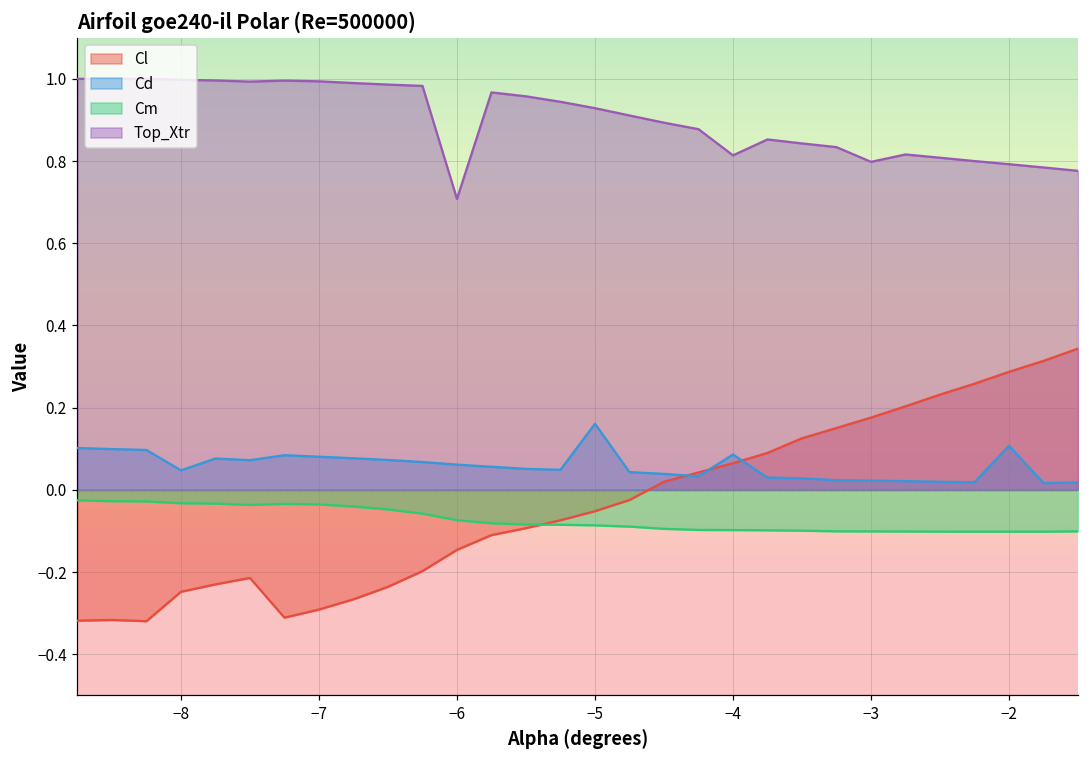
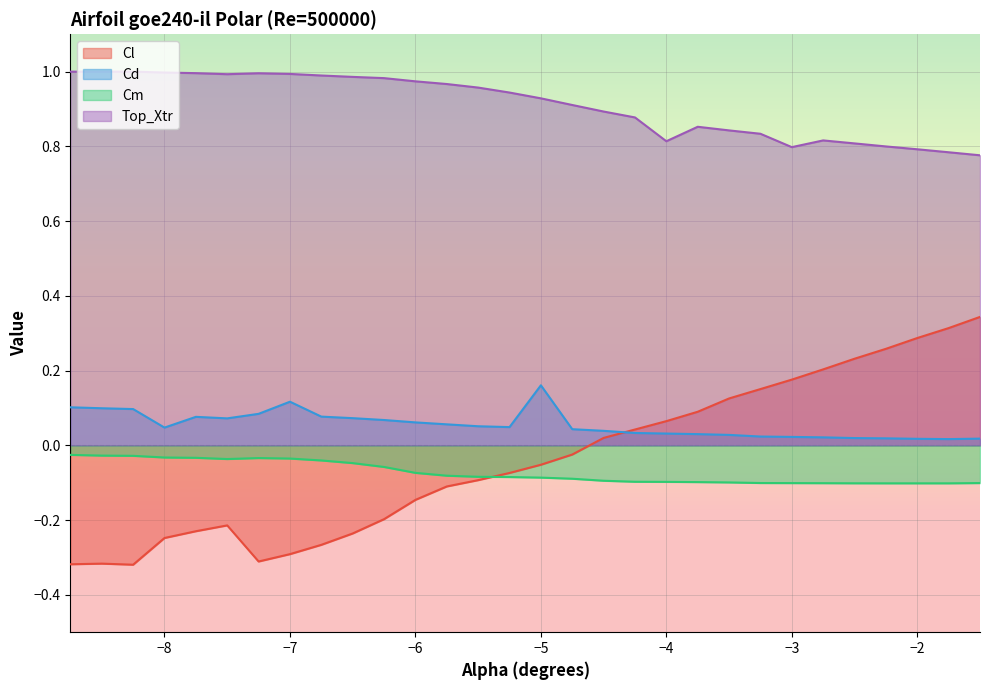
Cd, −7: 0.08 -> 0.12
Top_Xtr, −6: 0.71 -> 0.97
Cd, −4: 0.09 -> 0.03
Cd, −2: 0.11 -> 0.02
